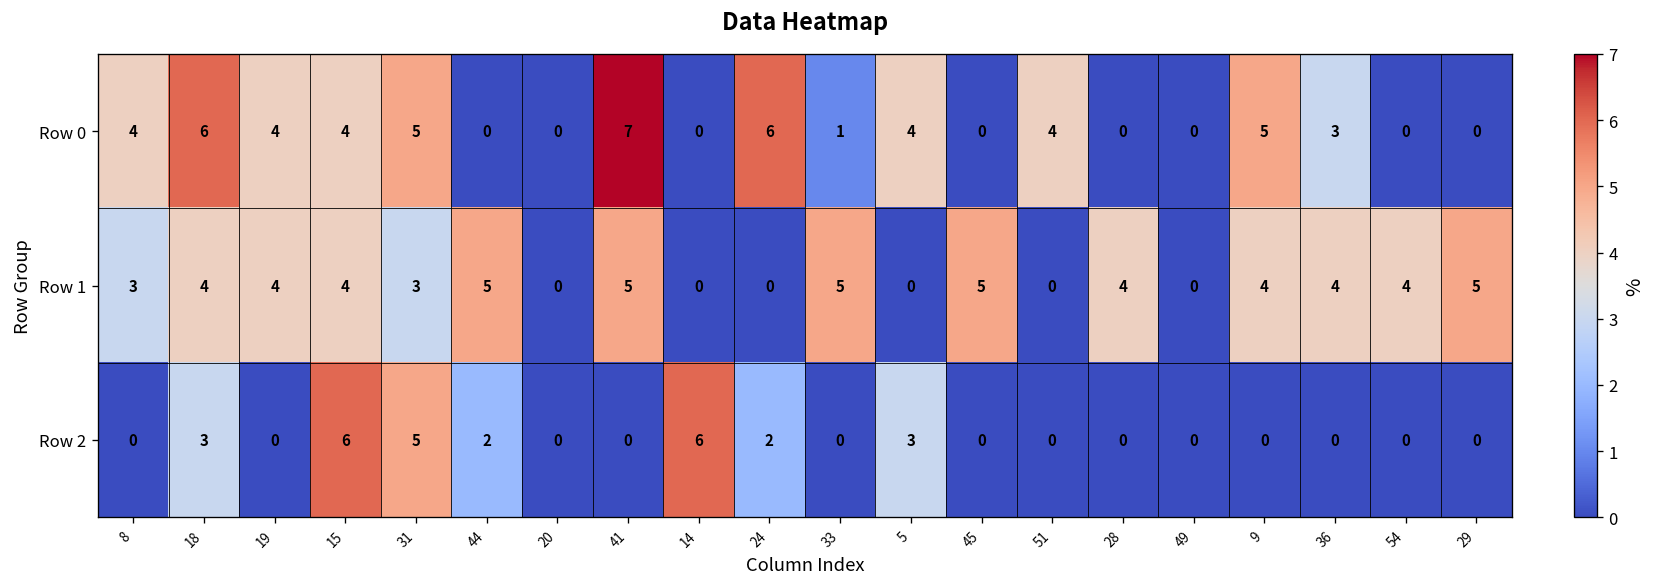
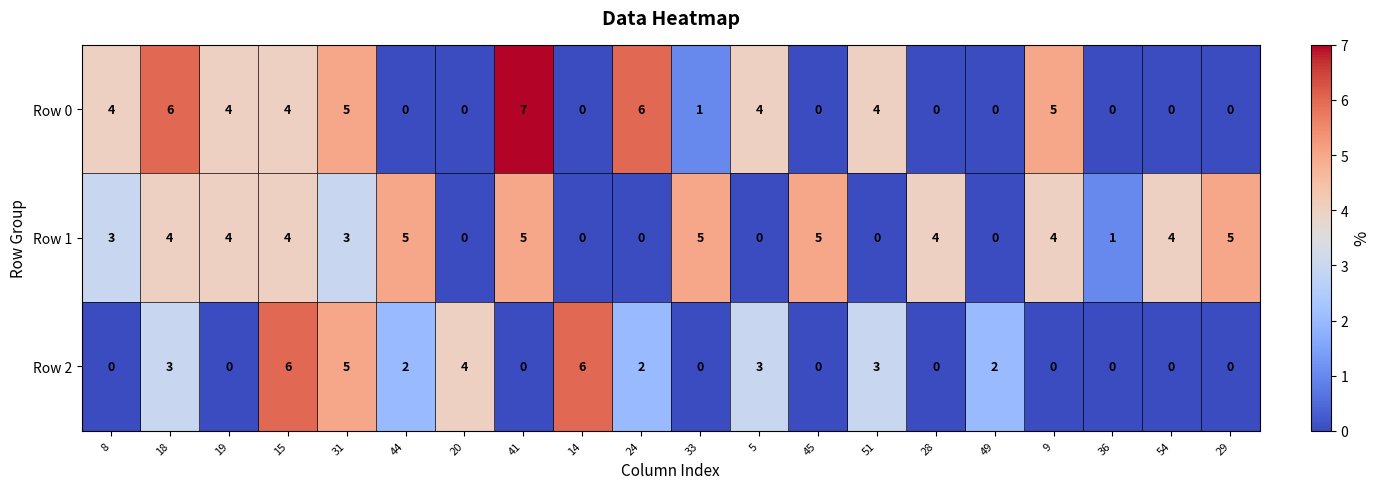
Row 0, 36: 3 -> 0
Row 1, 36: 4 -> 1
Row 2, 20: 0 -> 4
Row 2, 51: 0 -> 3
Row 2, 49: 0 -> 2
